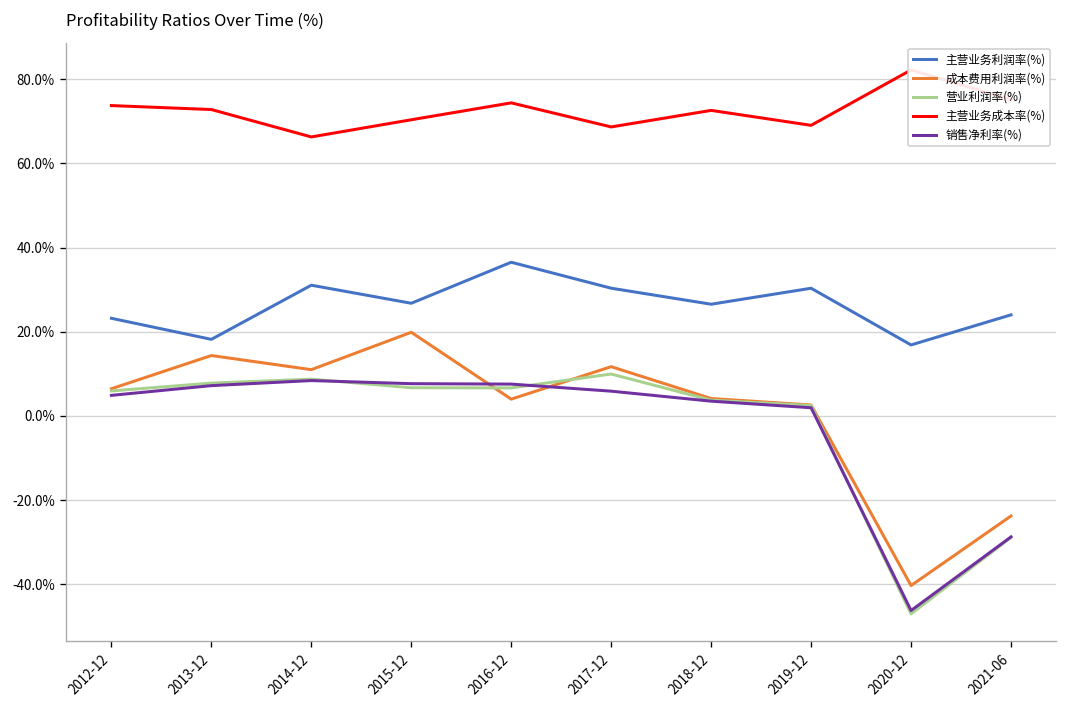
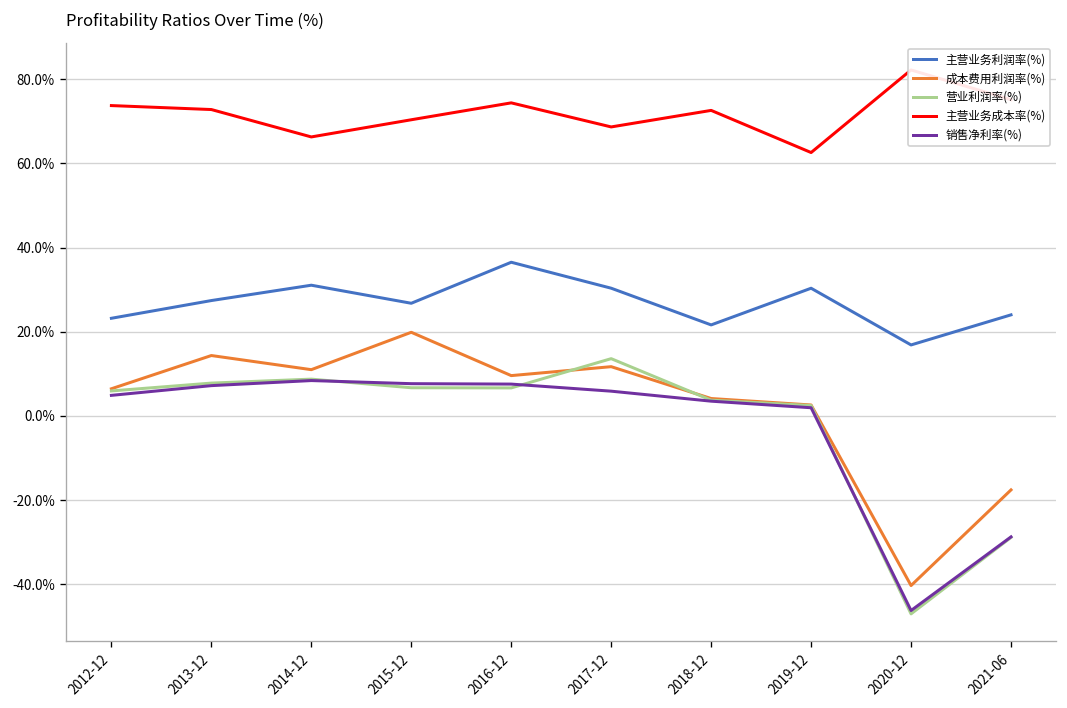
主营业务利润率(%), 2013-12: 18% -> 27%
成本费用利润率(%), 2016-12: 4% -> 10%
营业利润率(%), 2017-12: 10% -> 14%
主营业务利润率(%), 2018-12: 27% -> 22%
主营业务成本率(%), 2019-12: 69% -> 63%
成本费用利润率(%), 2021-06: -24% -> -18%
